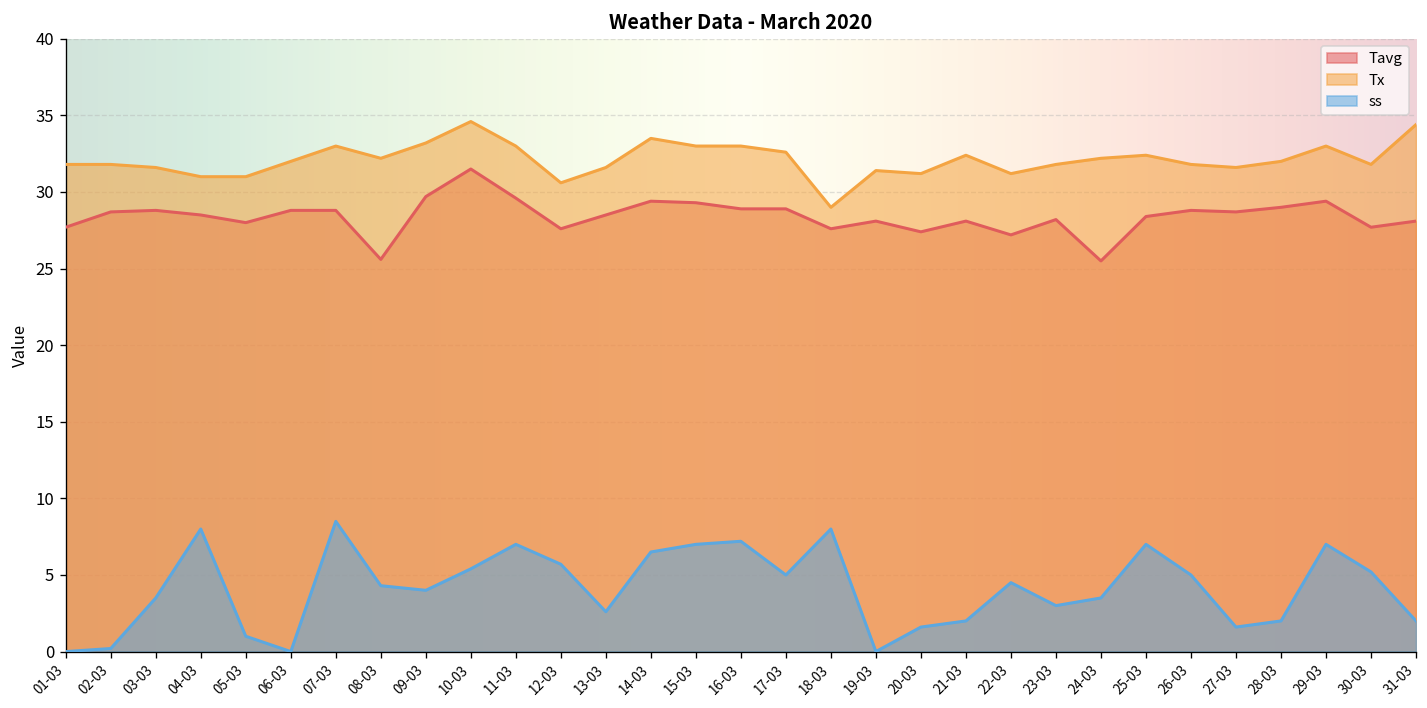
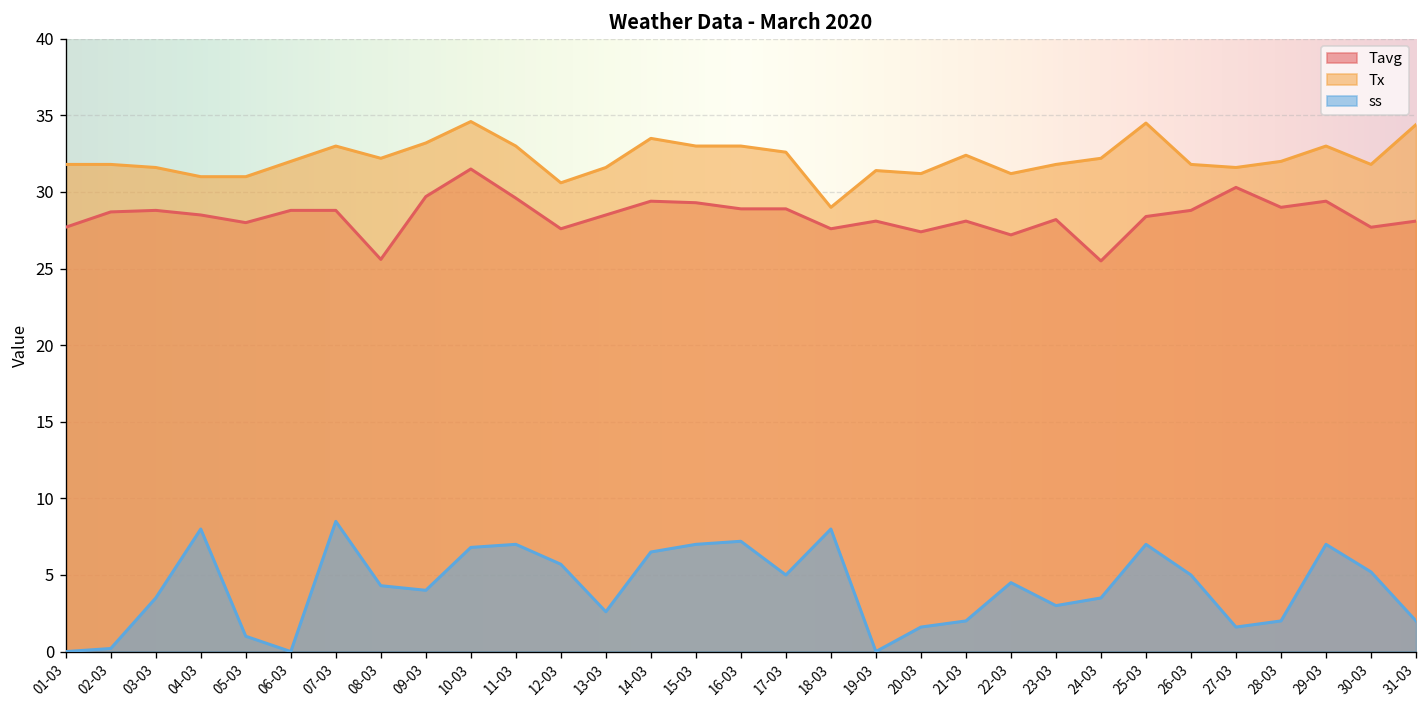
ss, 10-03: 5.4 -> 6.8
Tx, 25-03: 32.4 -> 34.5
Tavg, 27-03: 28.7 -> 30.3
